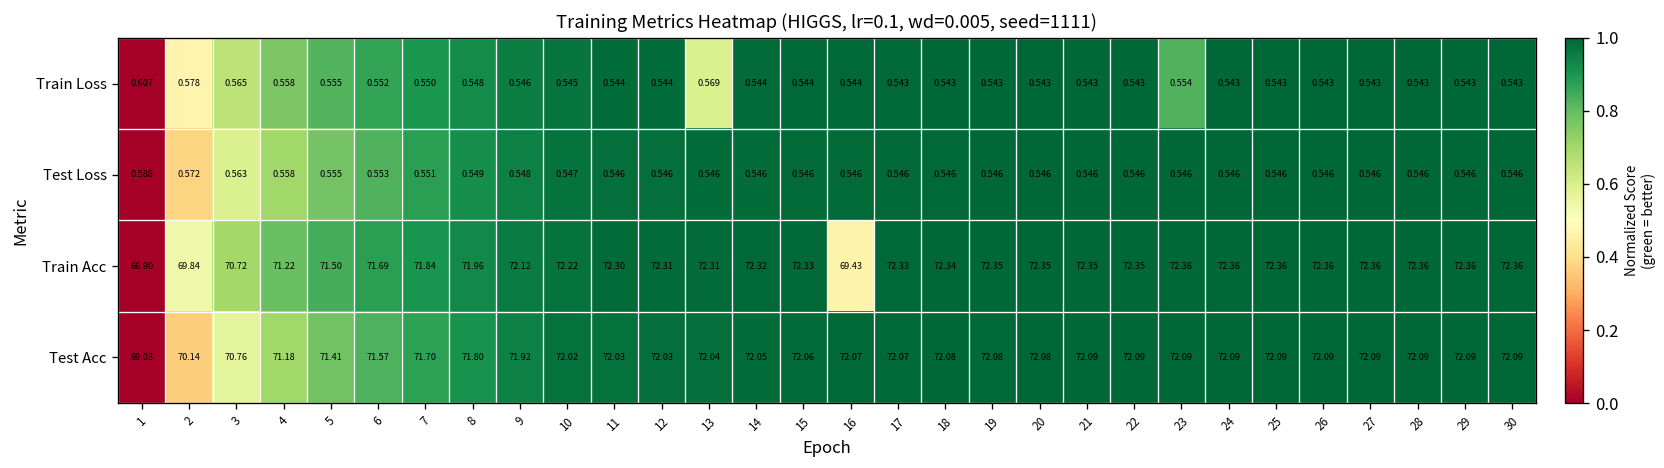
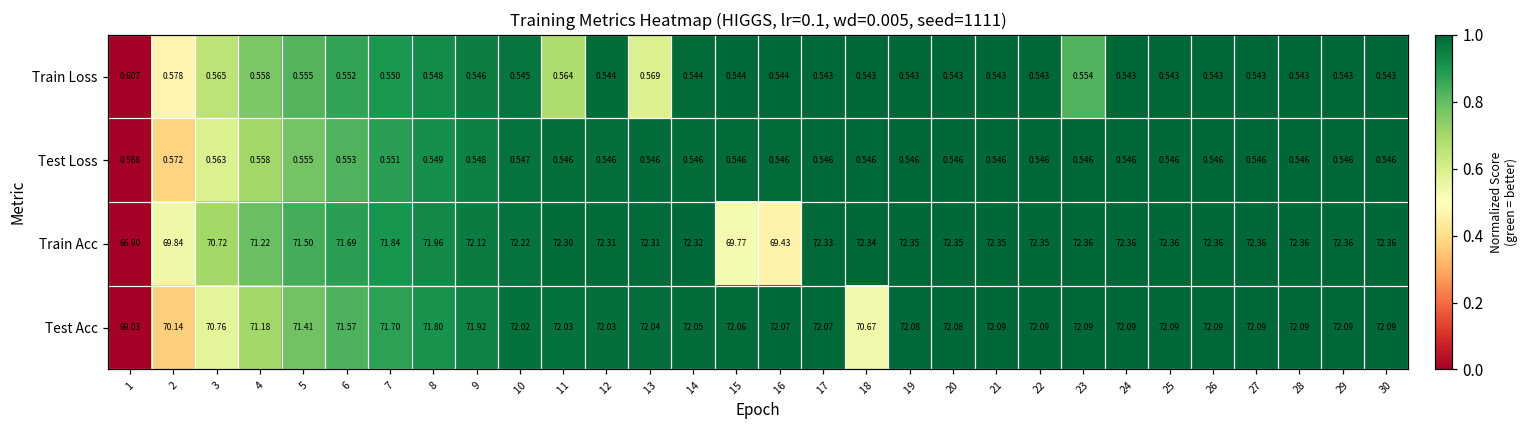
Train Loss, 11: 0.544 -> 0.564
Train Acc, 15: 72.33 -> 69.77
Test Acc, 18: 72.08 -> 70.67
